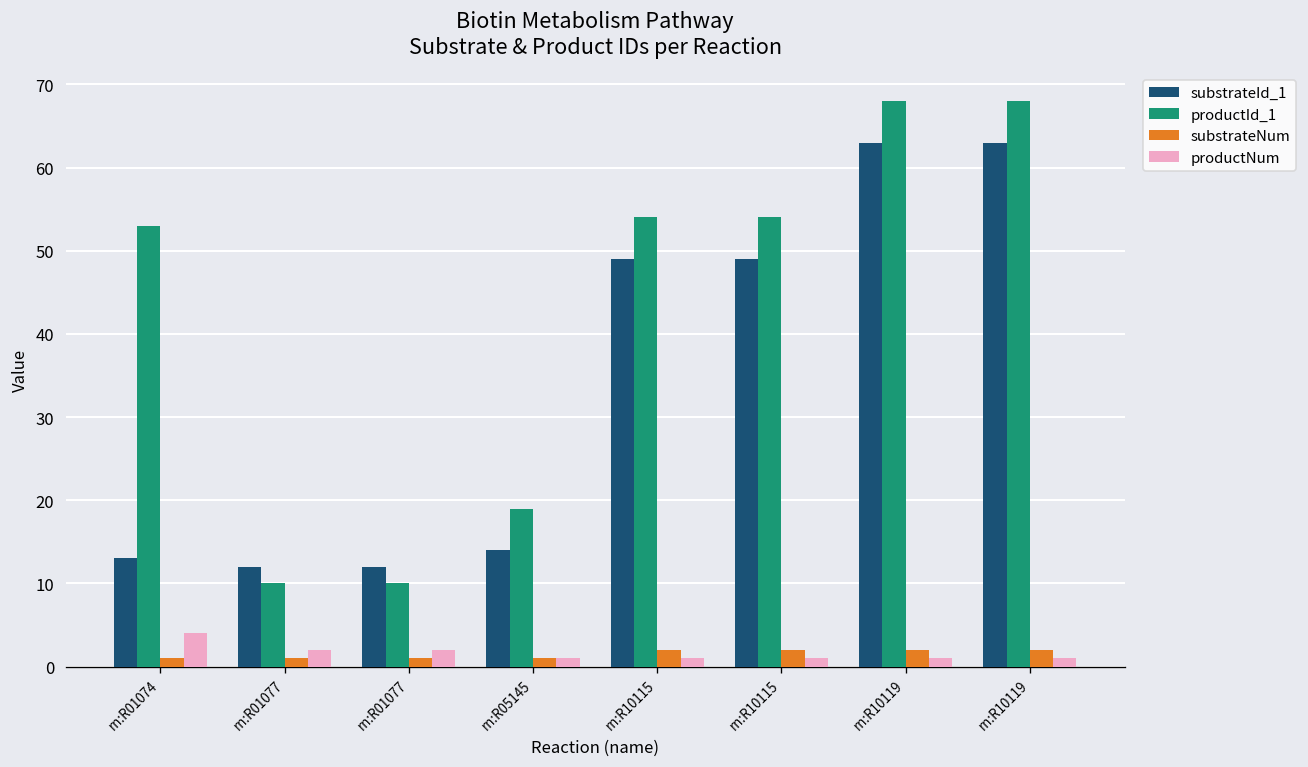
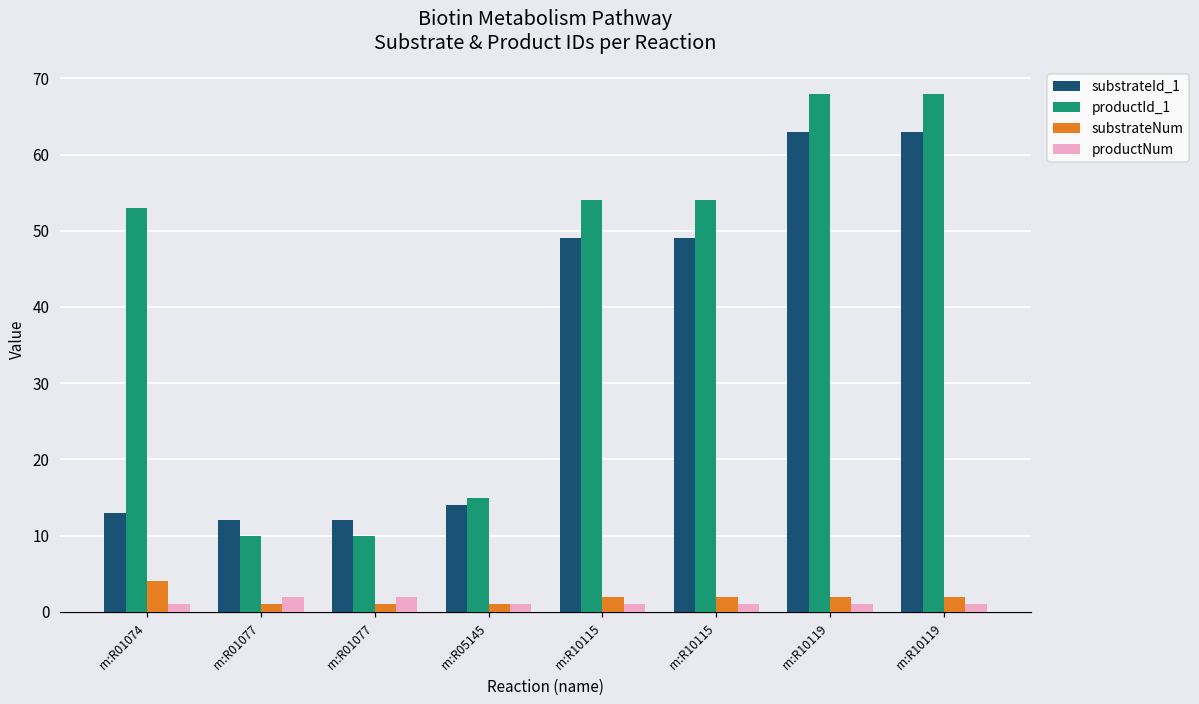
substrateNum, rn:R01074: 1 -> 4
productNum, rn:R01074: 4 -> 1
productId_1, rn:R05145: 19 -> 15
